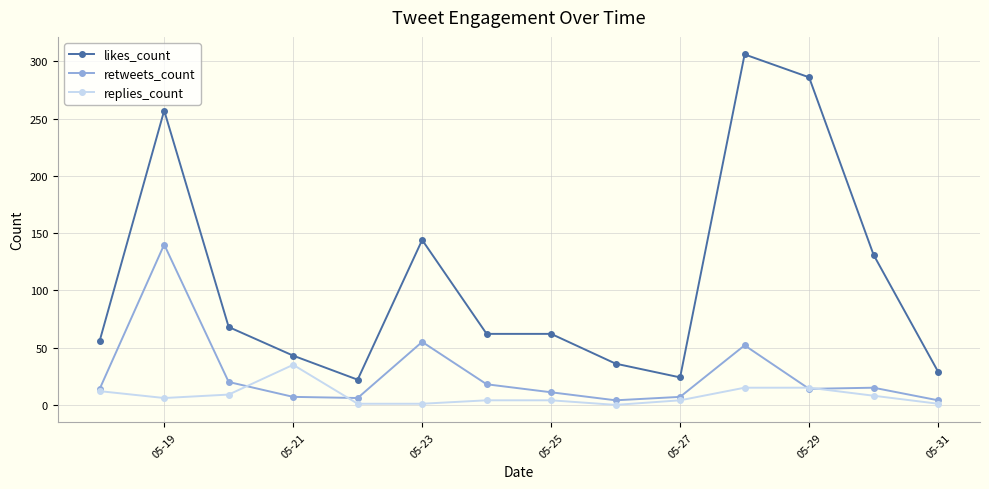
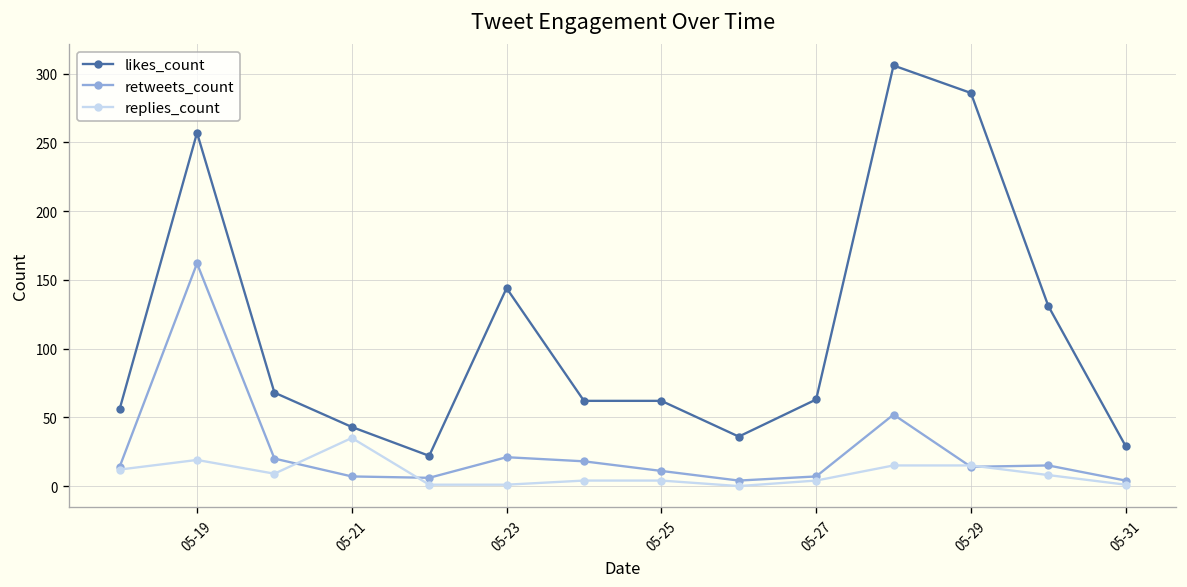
retweets_count, 05-19: 140 -> 162
replies_count, 05-19: 6 -> 19
retweets_count, 05-23: 55 -> 21
likes_count, 05-27: 24 -> 63
